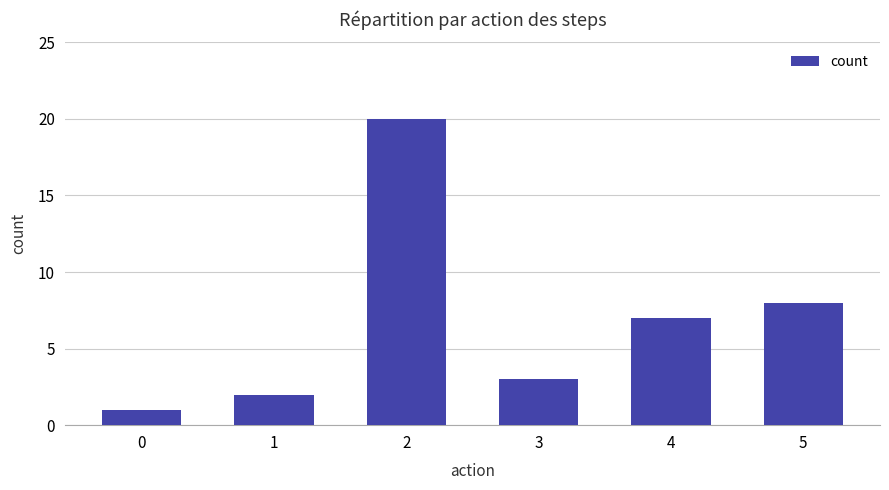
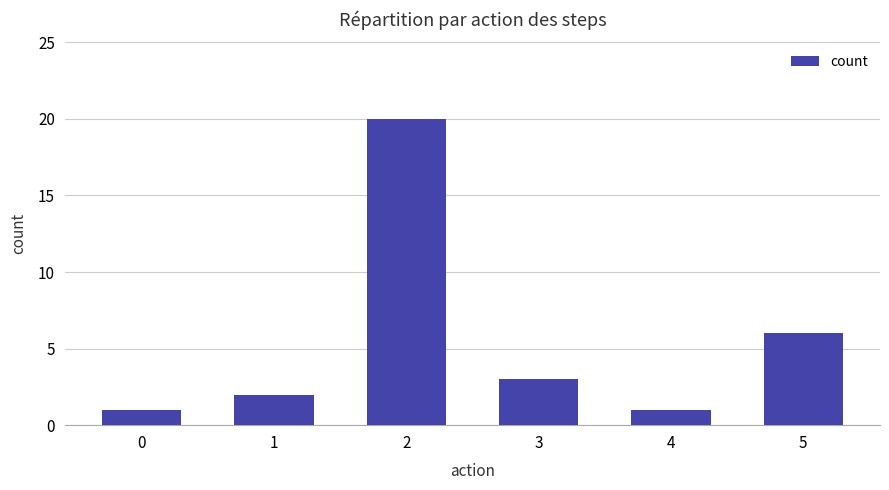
4: 7 -> 1
5: 8 -> 6
